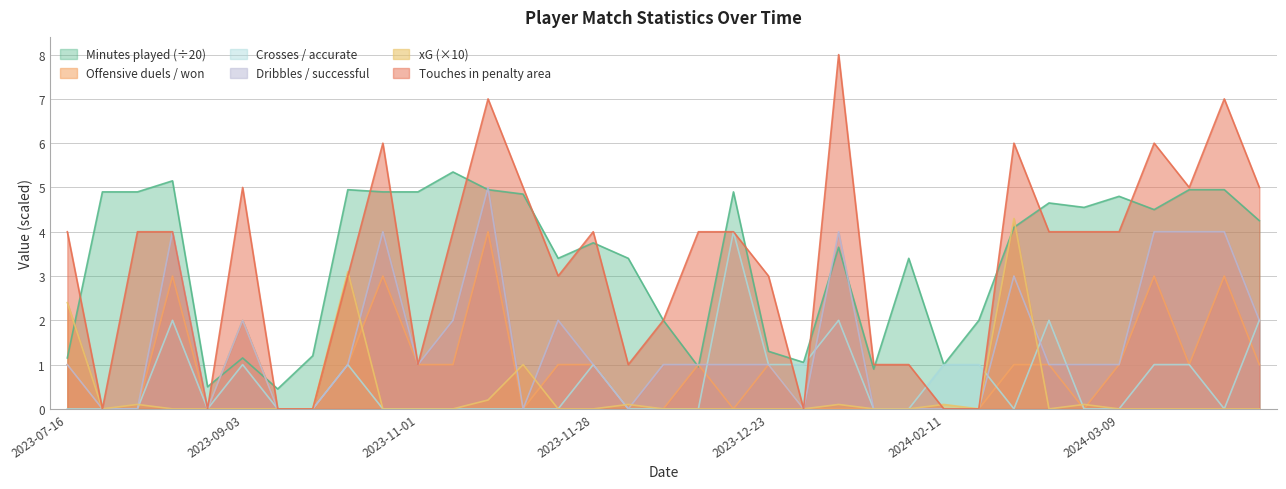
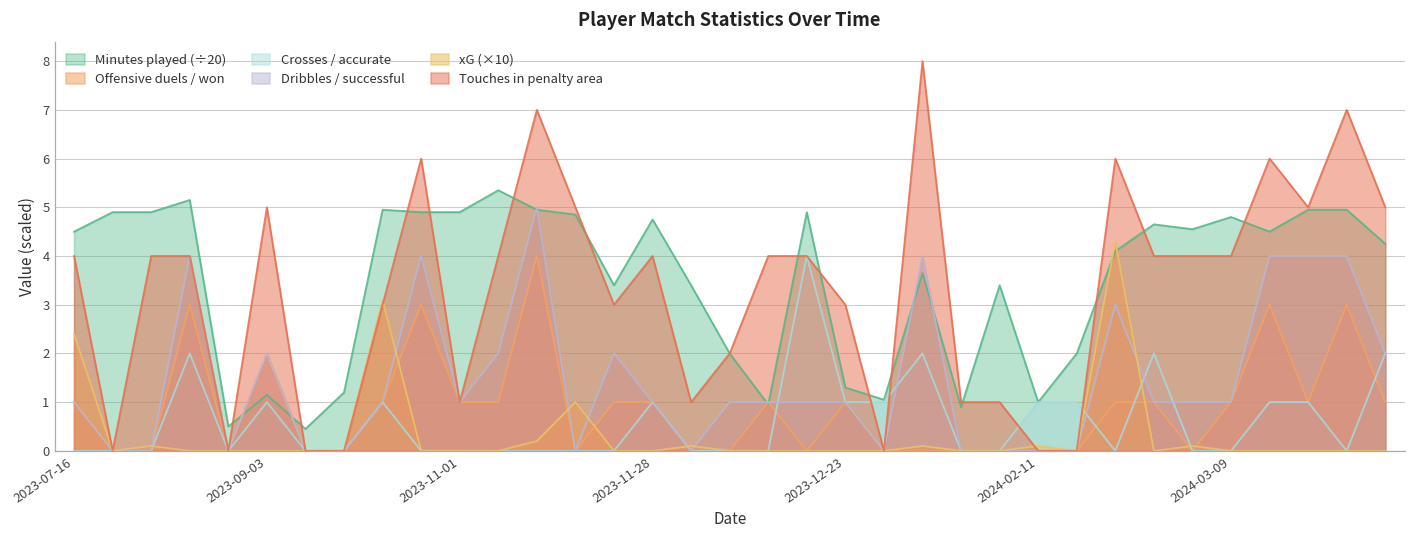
Minutes played (÷20), 2023-07-16: 1.2 -> 4.5
Minutes played (÷20), 2023-11-28: 3.8 -> 4.8
